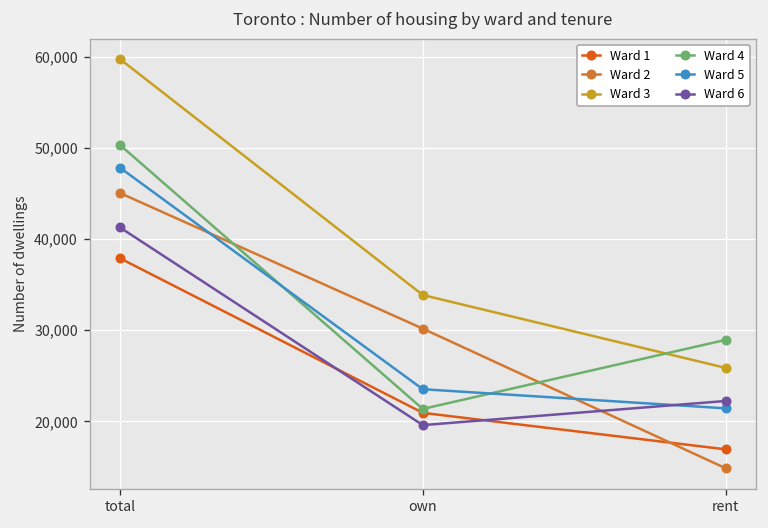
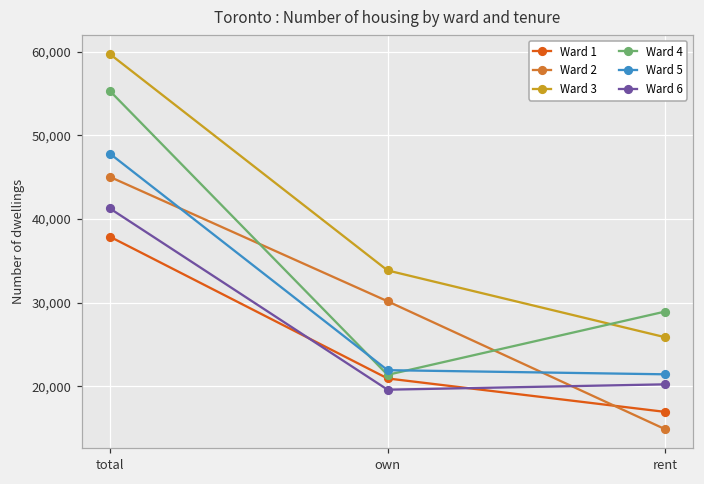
Ward 4, total: 50,000 -> 55,000
Ward 5, own: 24,000 -> 22,000
Ward 6, rent: 22,000 -> 20,000
